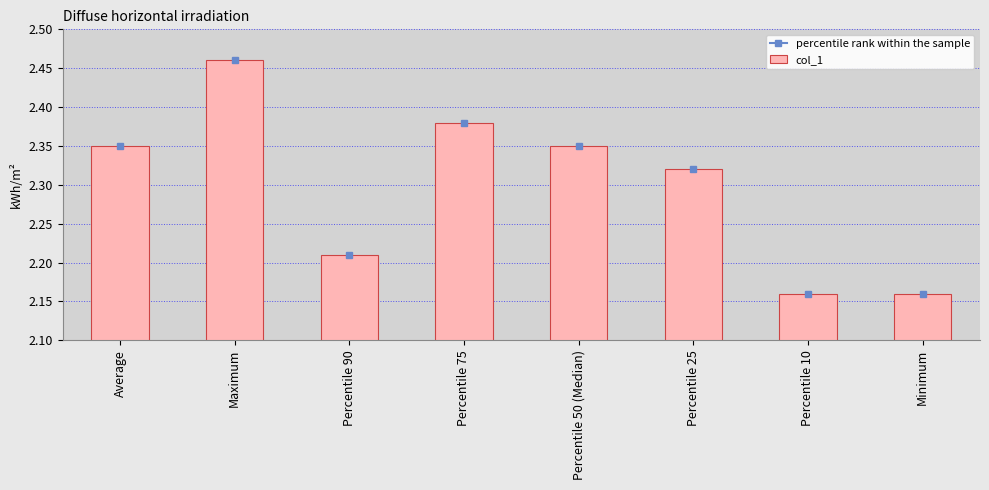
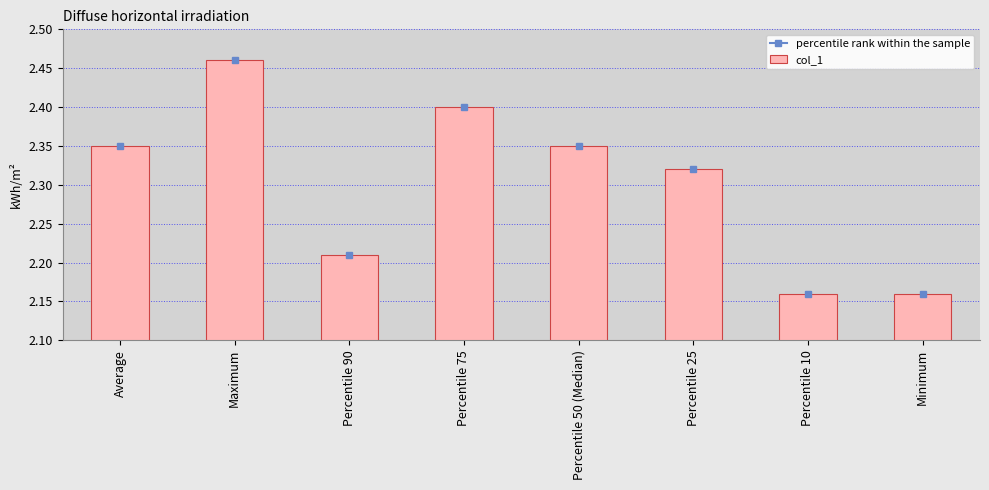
col_1, Percentile 75: 2.38 -> 2.40
